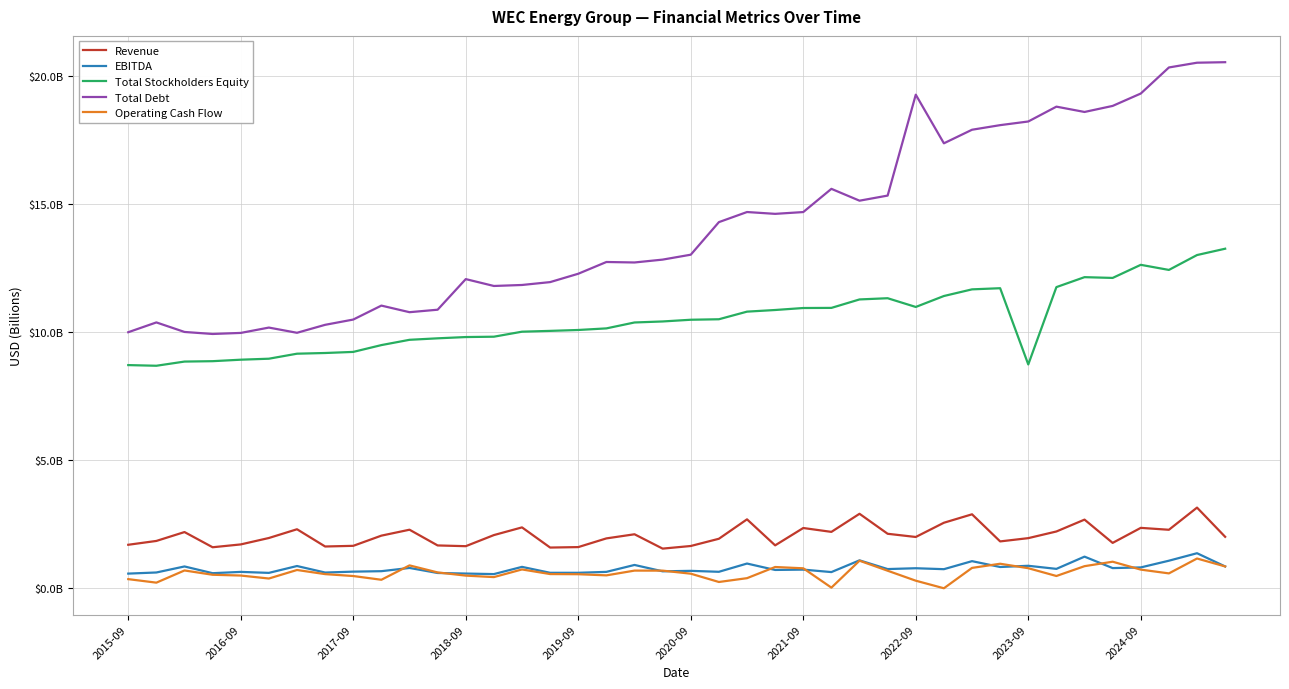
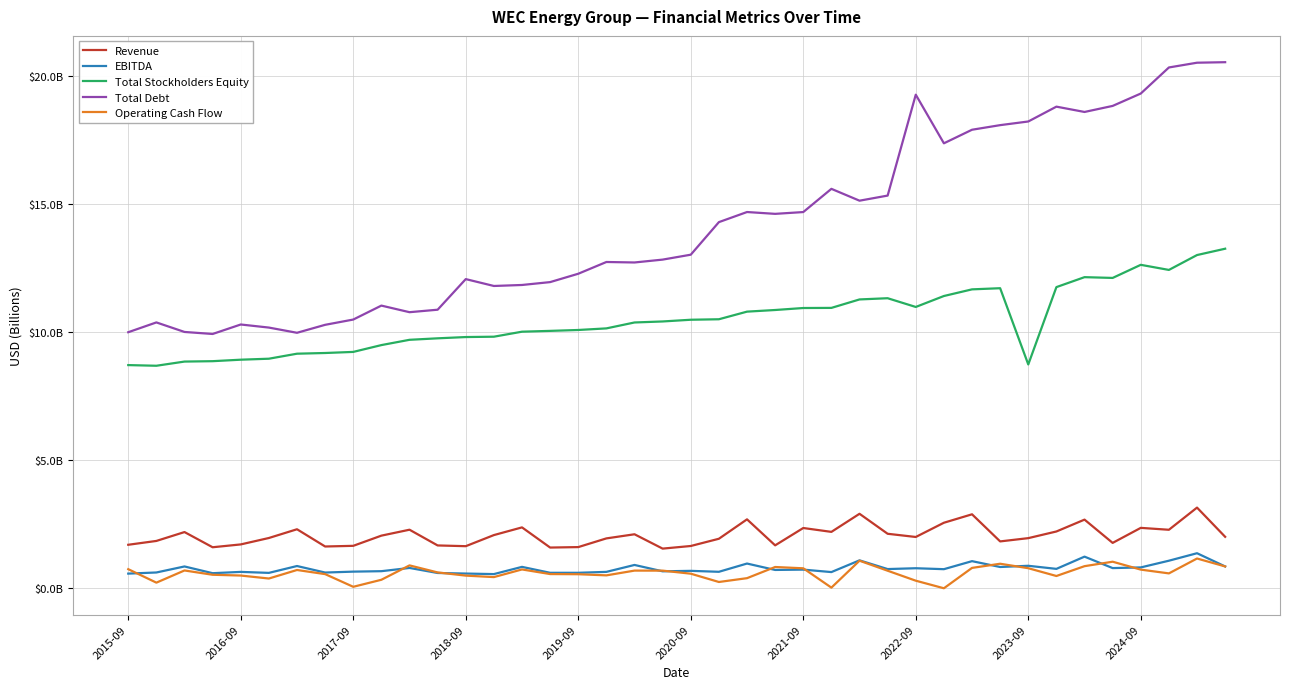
Operating Cash Flow, 2015-09: $400000000 -> $700000000
Total Debt, 2016-09: $10000000000 -> $10300000000
Operating Cash Flow, 2017-09: $500000000 -> $100000000
